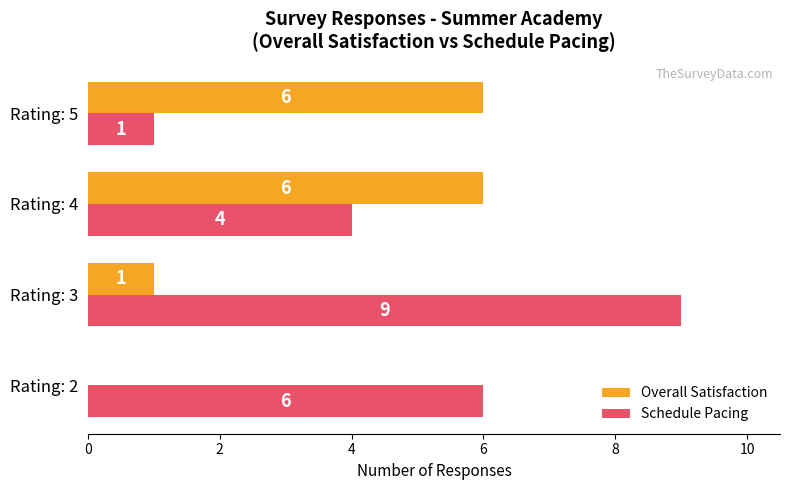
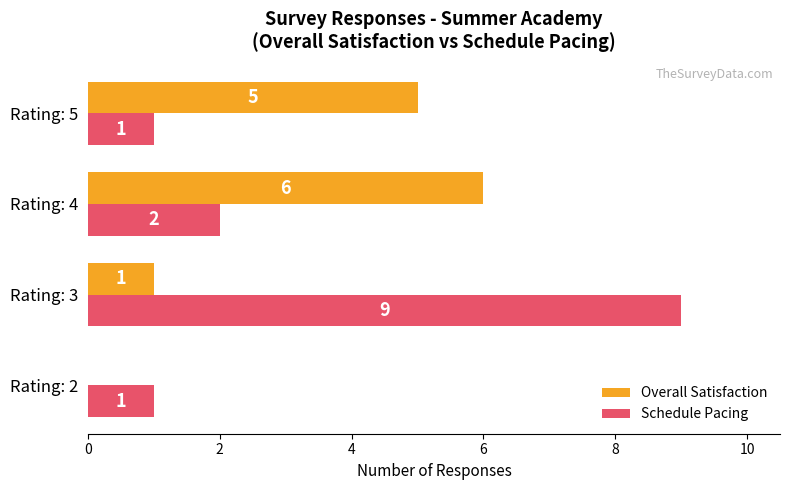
Overall Satisfaction, Rating: 5: 6 -> 5
Schedule Pacing, Rating: 4: 4 -> 2
Schedule Pacing, Rating: 2: 6 -> 1
